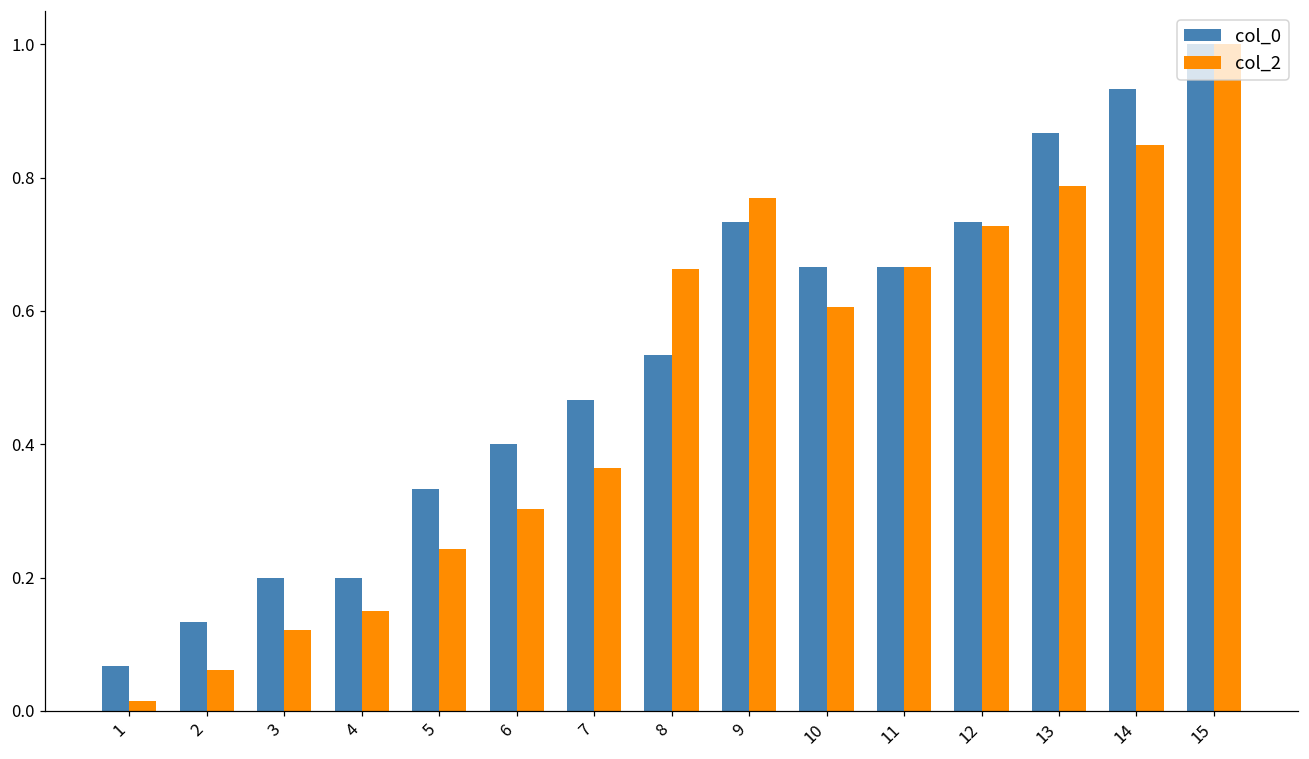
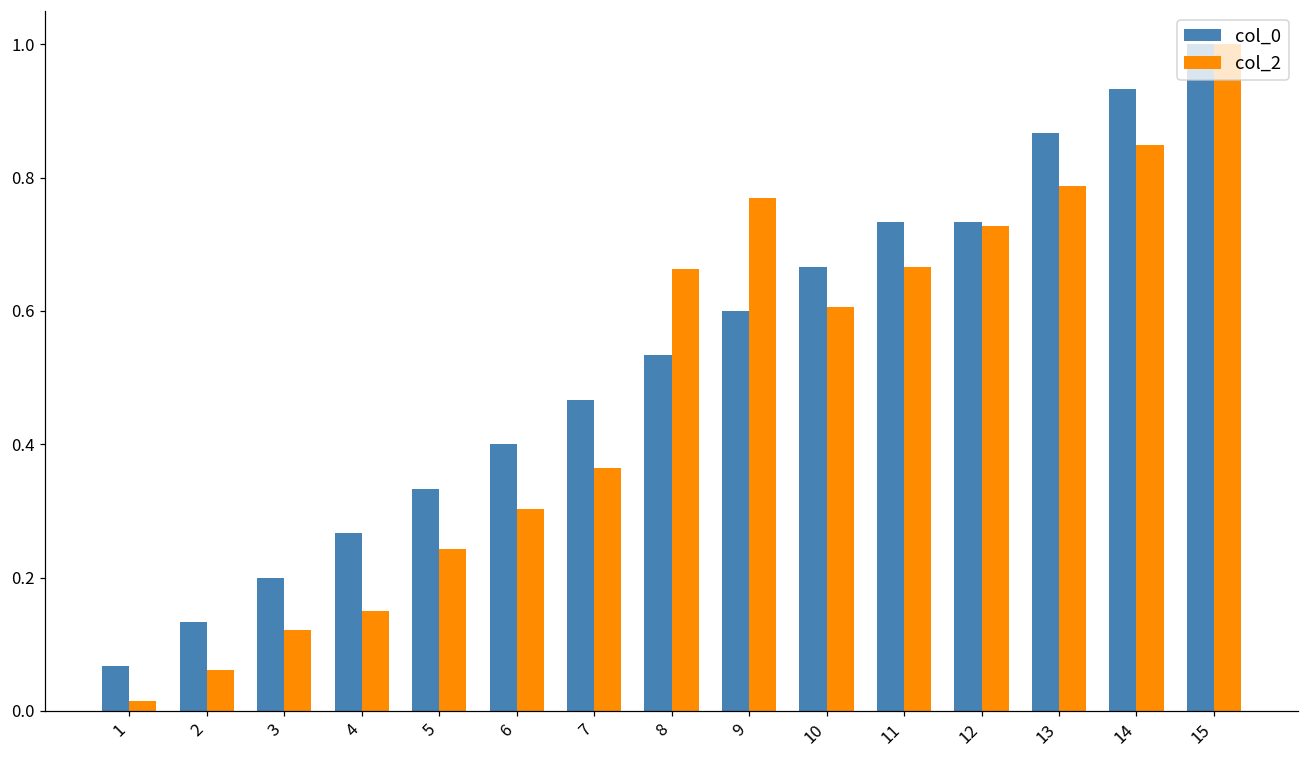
col_0, 4: 0.20 -> 0.27
col_0, 9: 0.73 -> 0.60
col_0, 11: 0.67 -> 0.73
